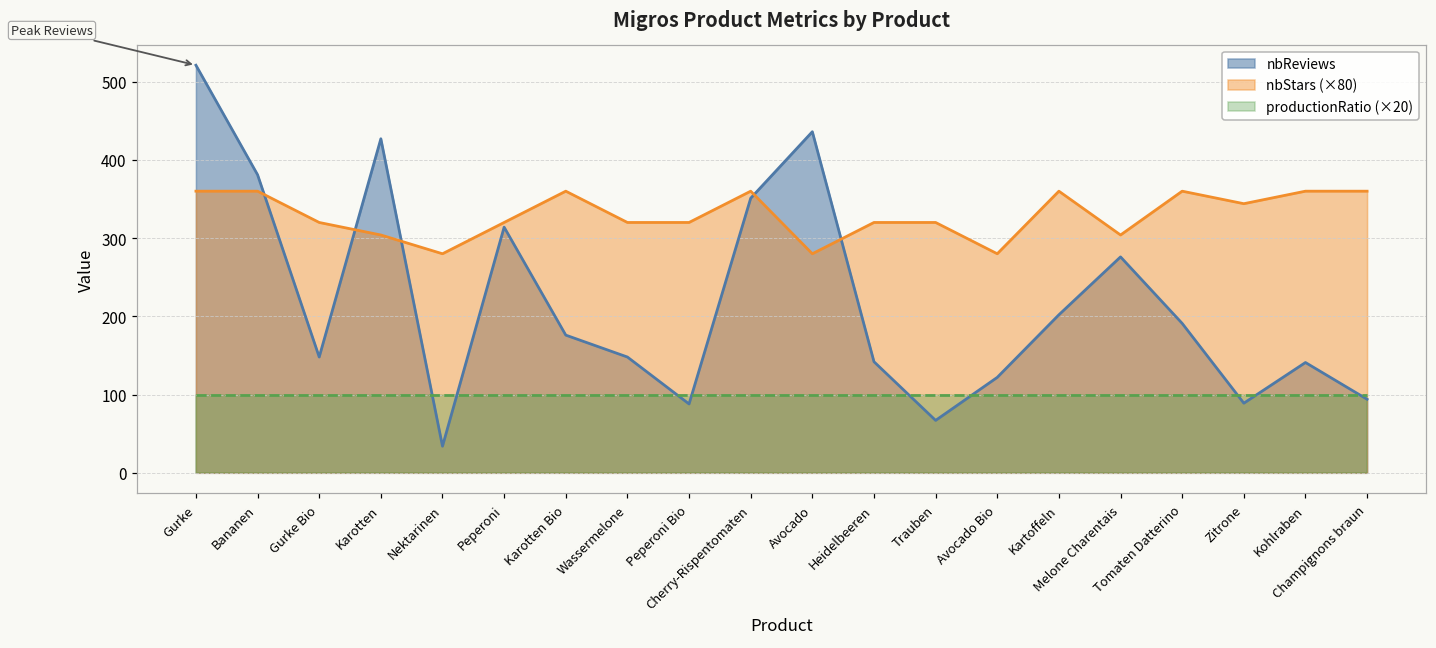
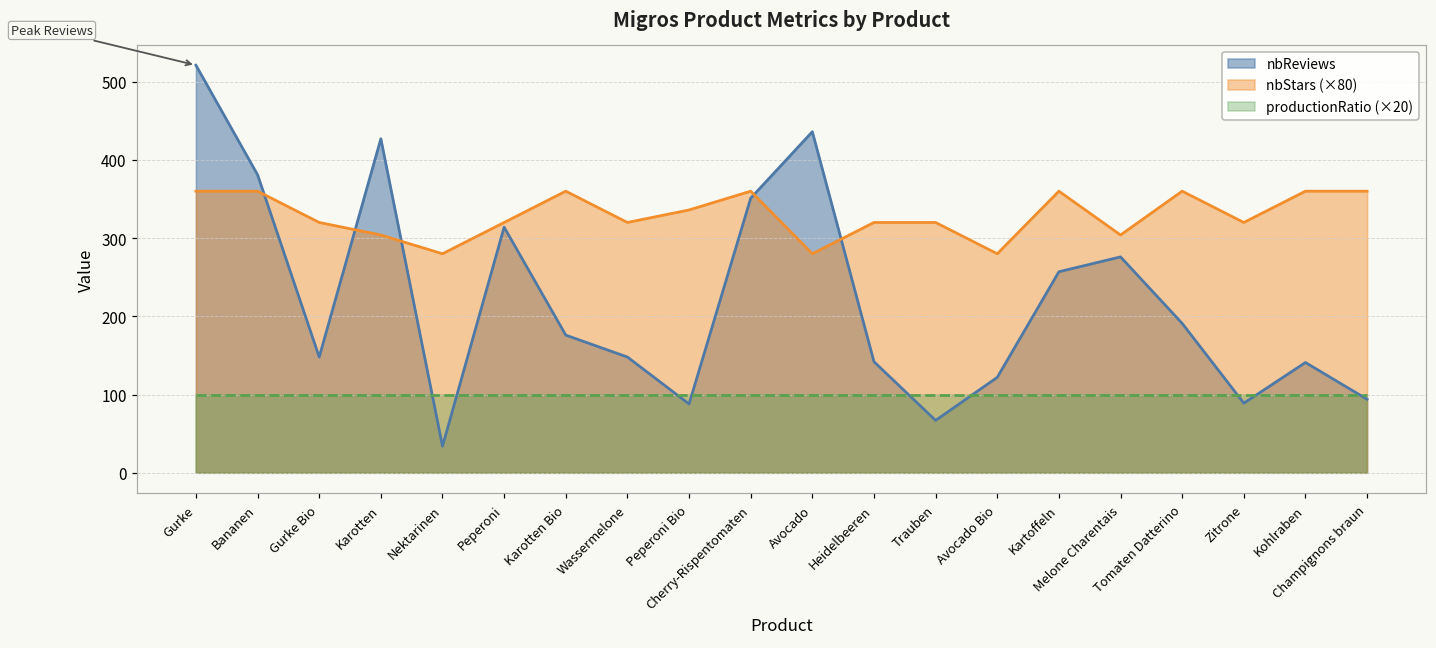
nbStars (×80), Peperoni Bio: 320 -> 340
nbReviews, Kartoffeln: 200 -> 260
nbStars (×80), Zitrone: 340 -> 320
